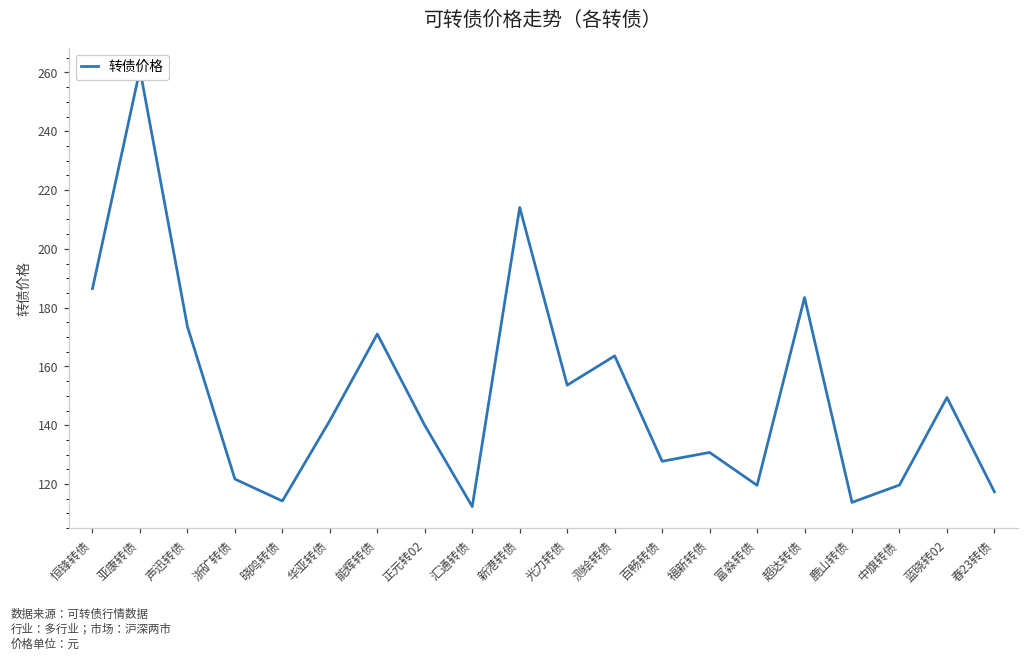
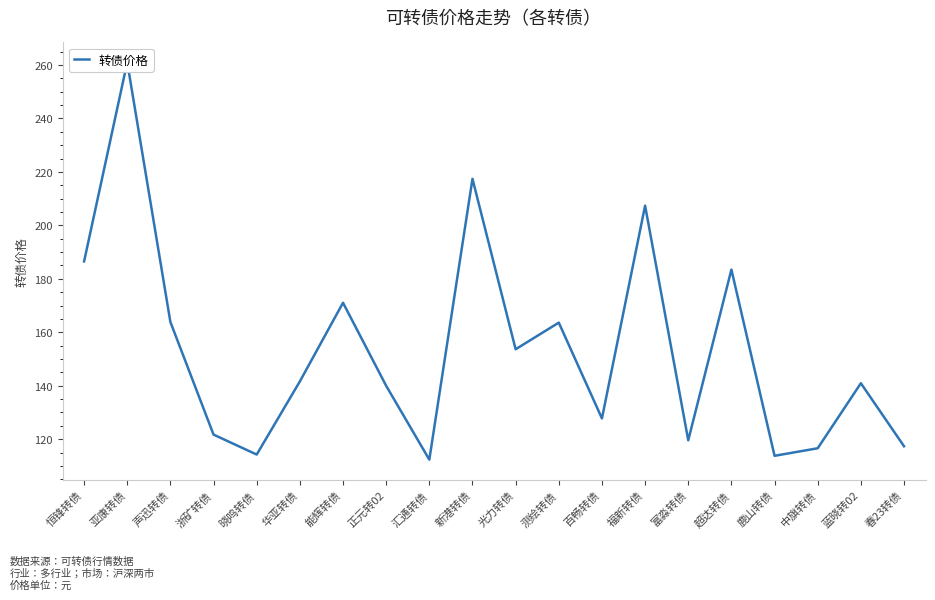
声迅转债: 174 -> 164
新港转债: 214 -> 217
福新转债: 131 -> 207
中旗转债: 120 -> 117
蓝晓转02: 149 -> 141
